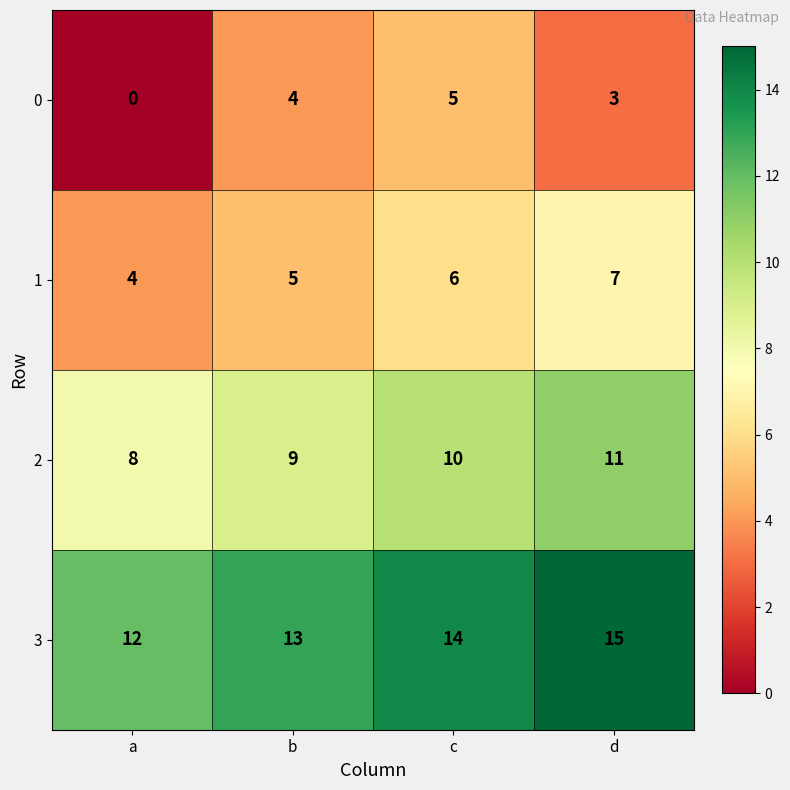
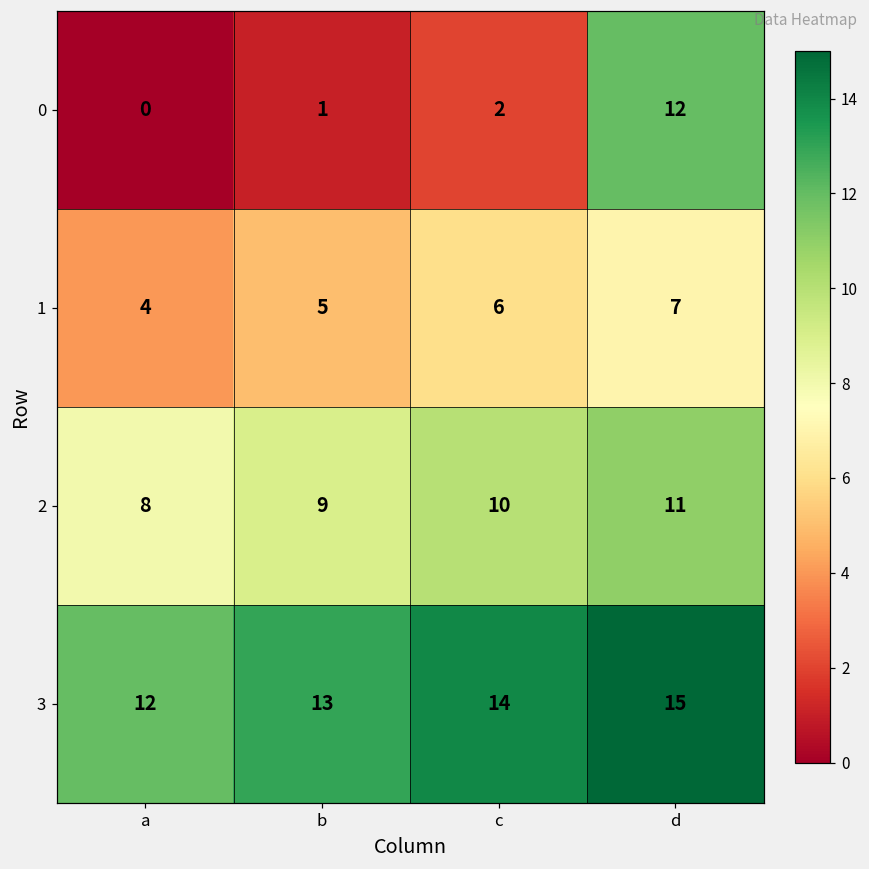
0, b: 4 -> 1
0, c: 5 -> 2
0, d: 3 -> 12
